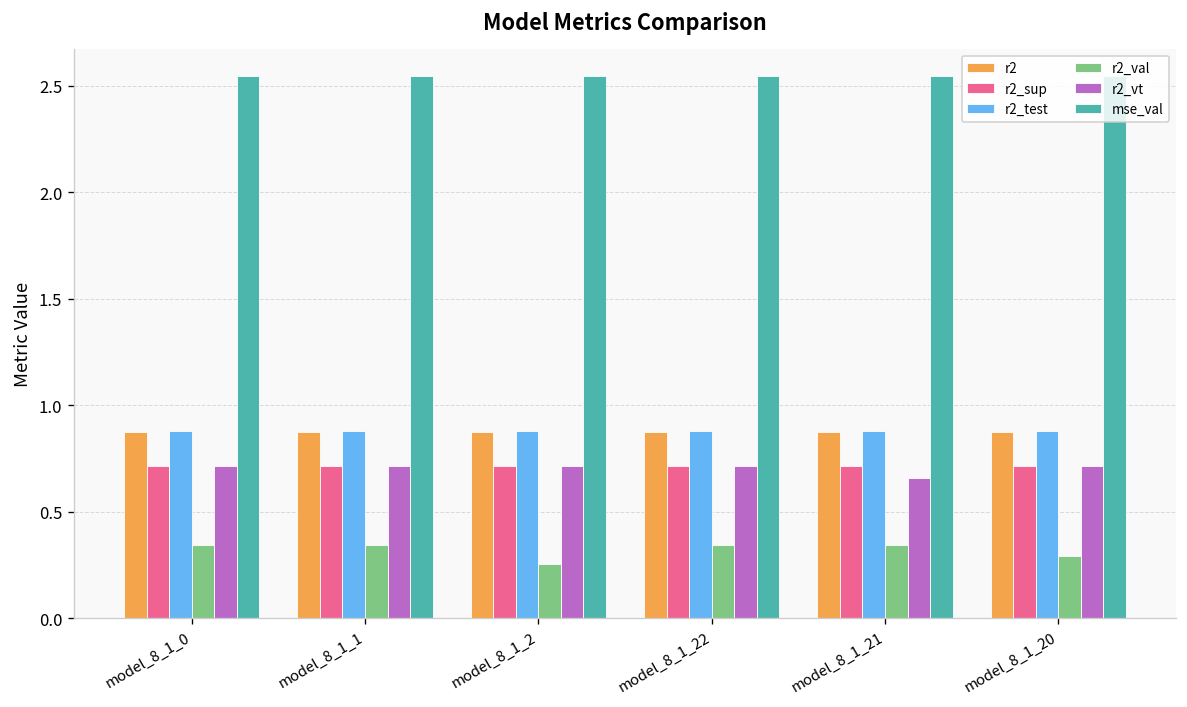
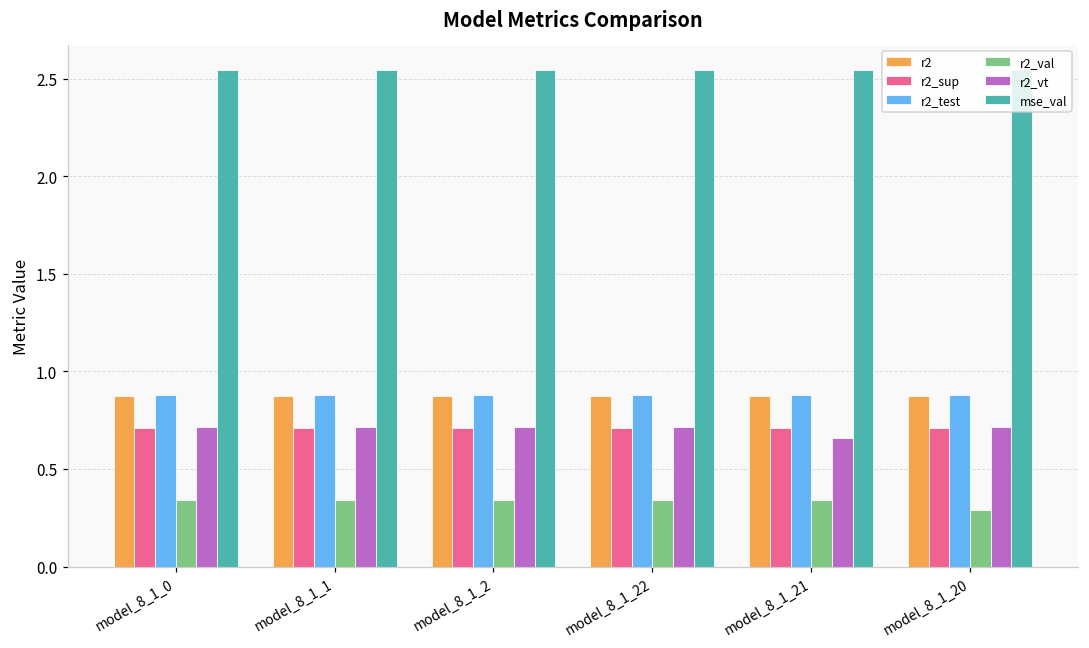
r2_val, model_8_1_2: 0.25 -> 0.34
